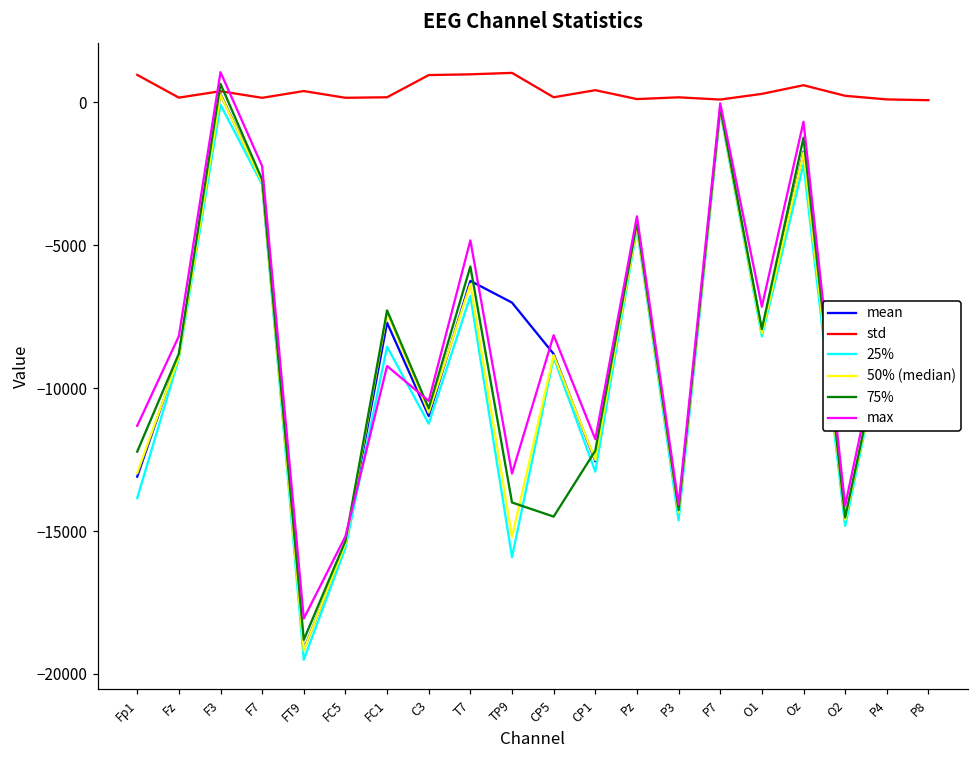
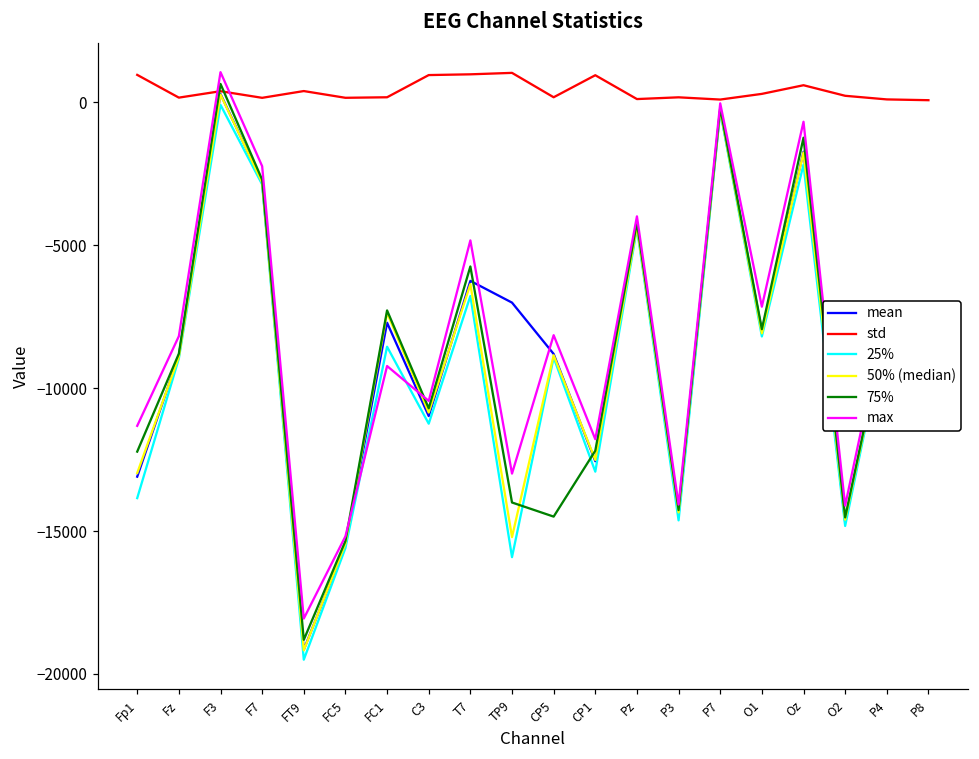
std, CP1: 400 -> 1000
